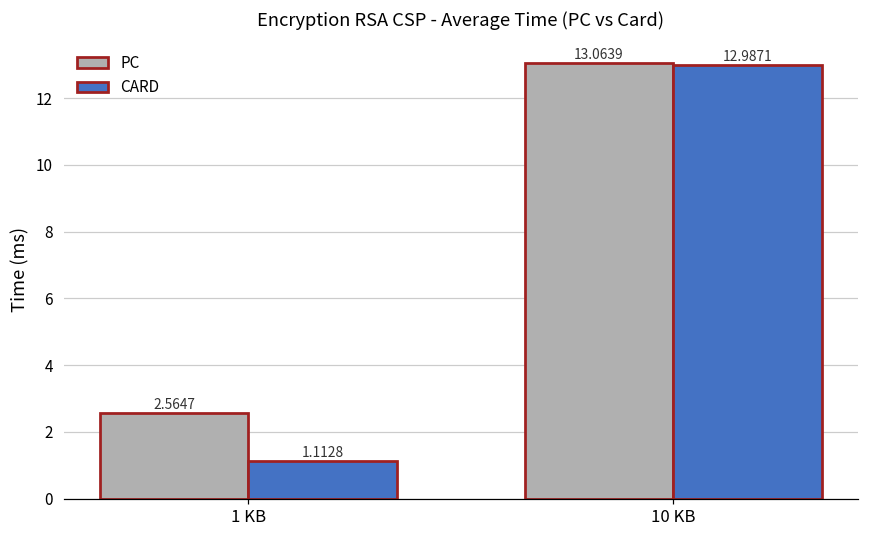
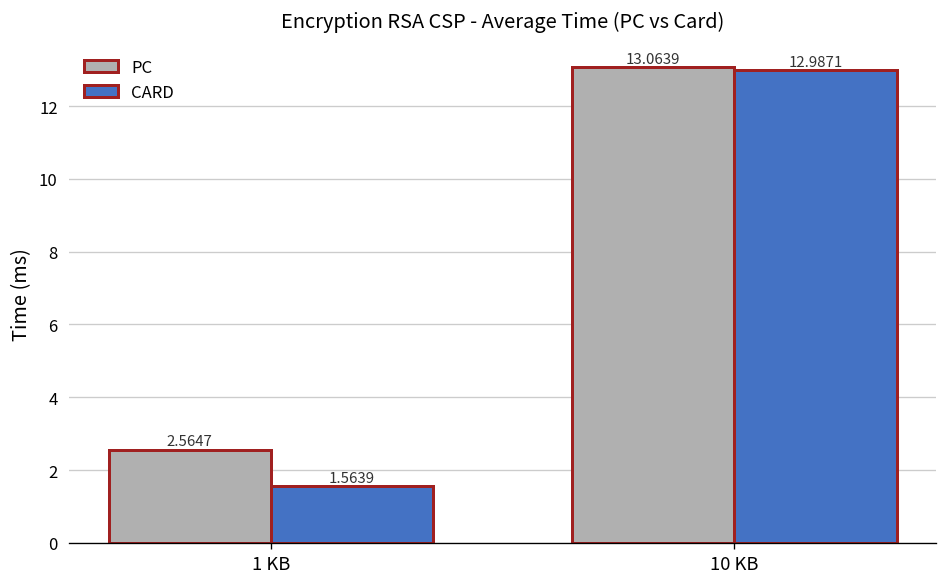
CARD, 1 KB: 1.1128 -> 1.5639
